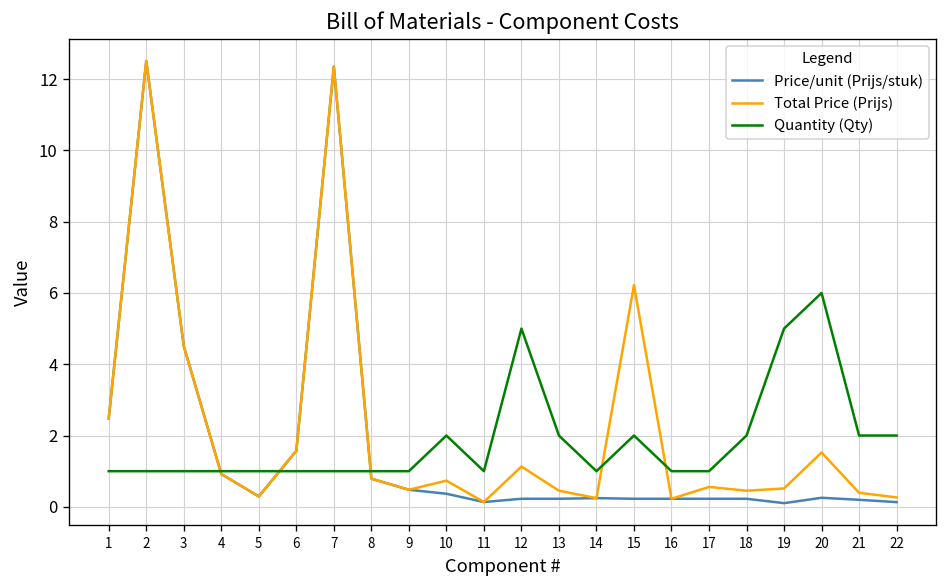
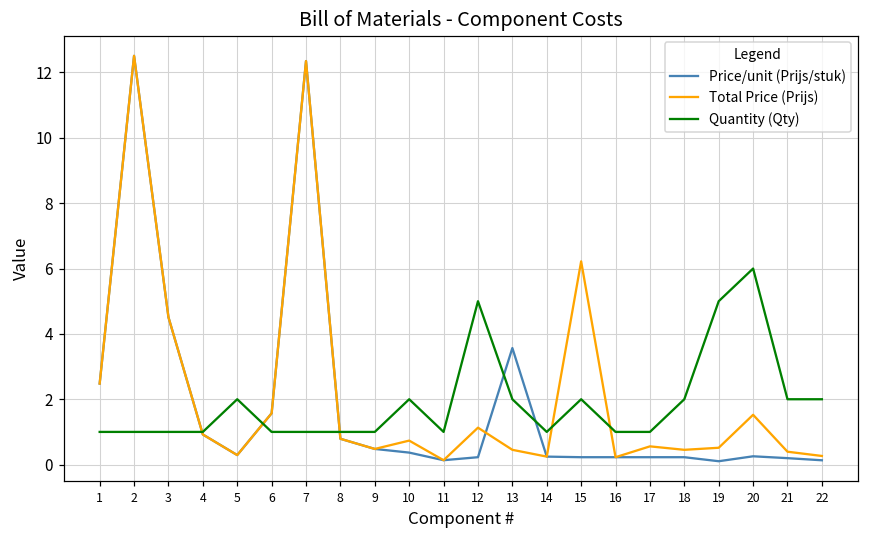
Quantity (Qty), 5: 1 -> 2
Price/unit (Prijs/stuk), 13: 0.2 -> 3.6
